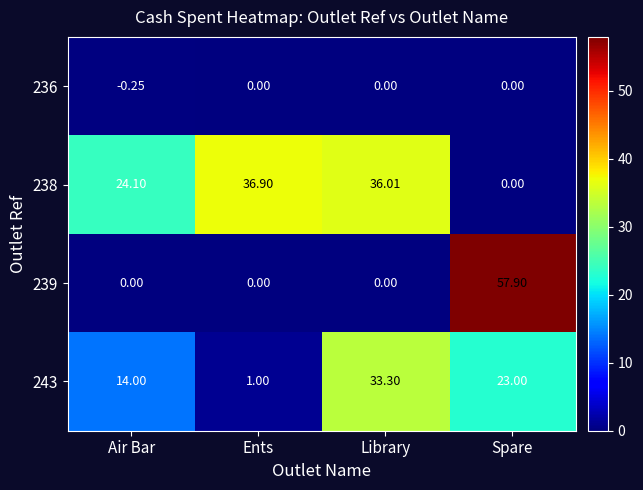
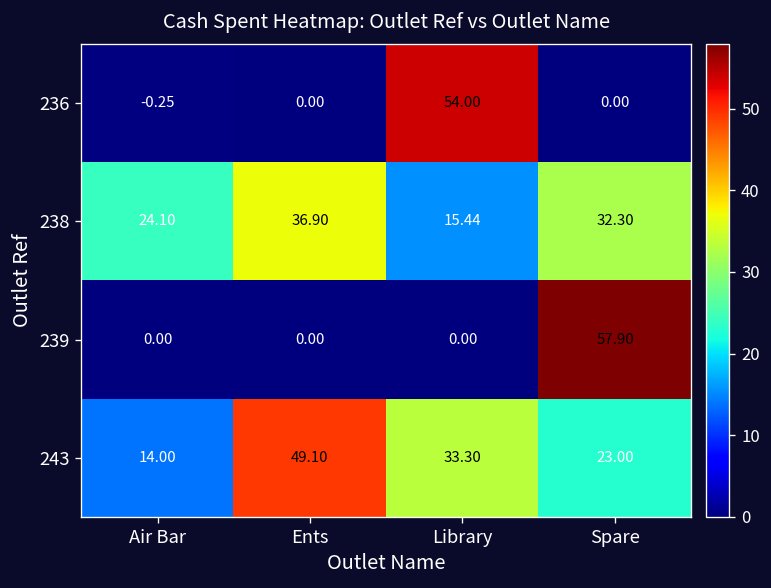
236, Library: 0.00 -> 54.00
238, Library: 36.01 -> 15.44
238, Spare: 0.00 -> 32.30
243, Ents: 1.00 -> 49.10
